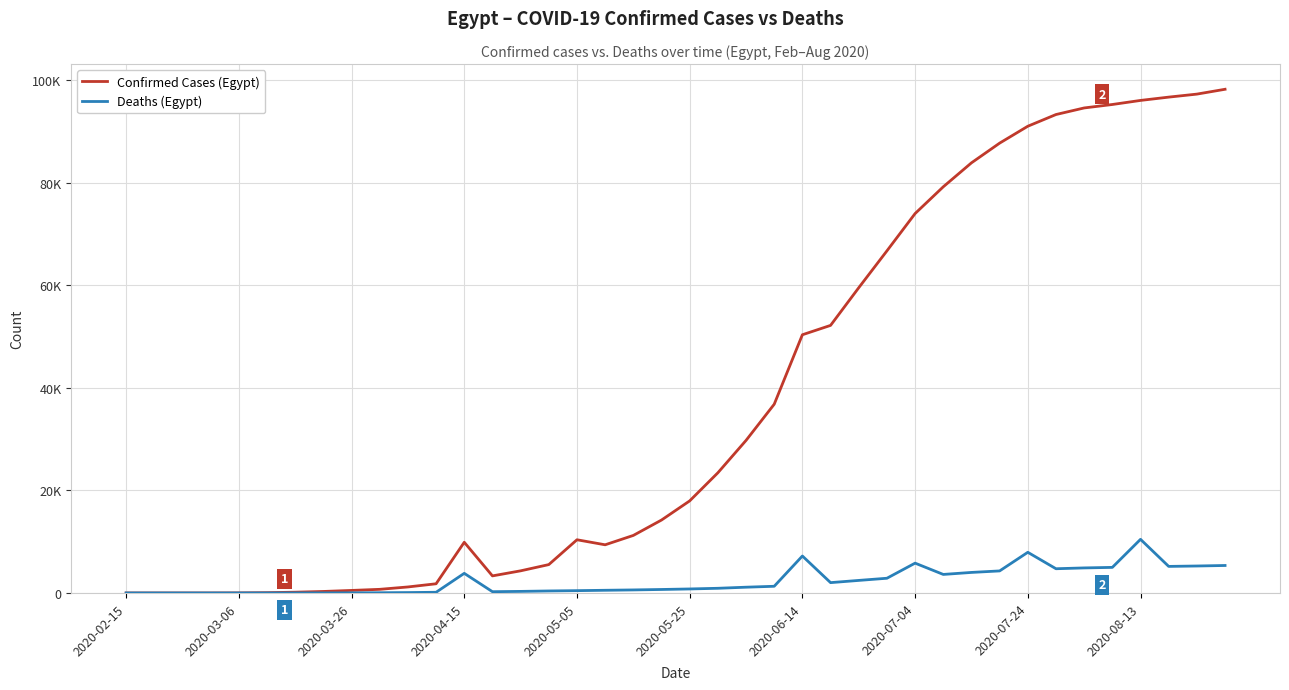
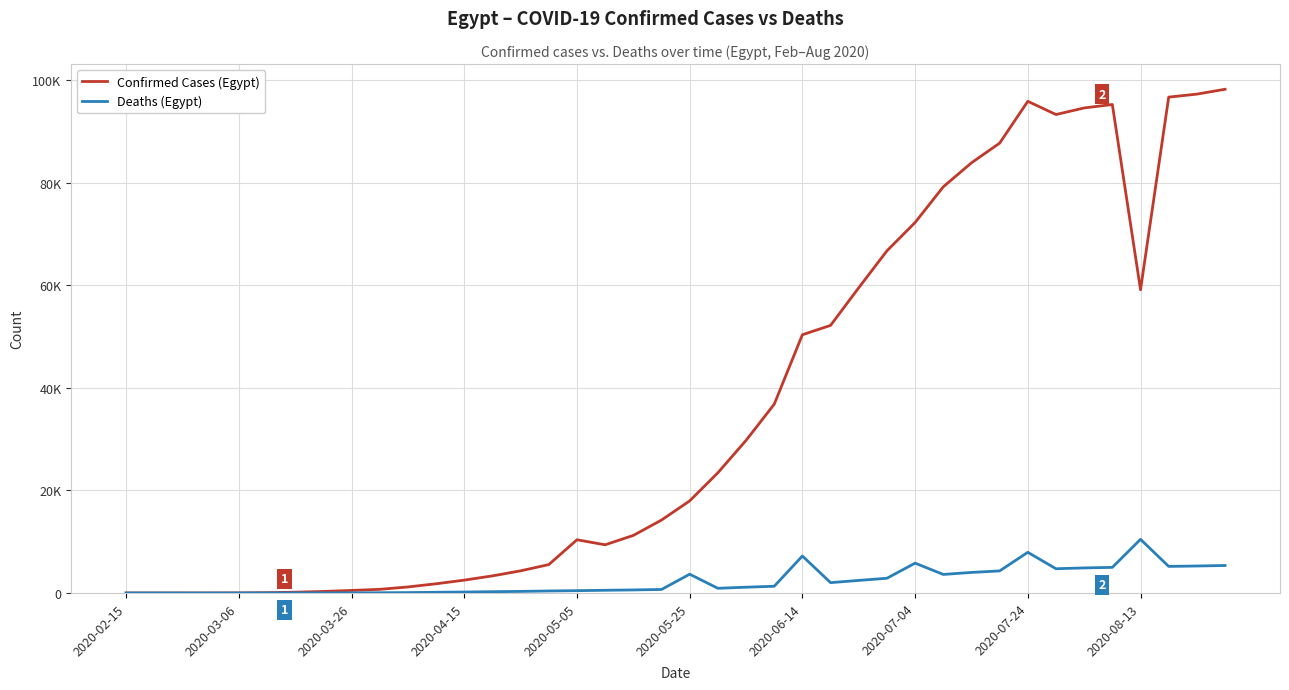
Confirmed Cases (Egypt), 2020-04-15: 10000 -> 3000
Deaths (Egypt), 2020-04-15: 4000 -> 0
Deaths (Egypt), 2020-05-25: 1000 -> 4000
Confirmed Cases (Egypt), 2020-07-04: 74000 -> 72000
Confirmed Cases (Egypt), 2020-07-24: 91000 -> 96000
Confirmed Cases (Egypt), 2020-08-13: 96000 -> 59000
